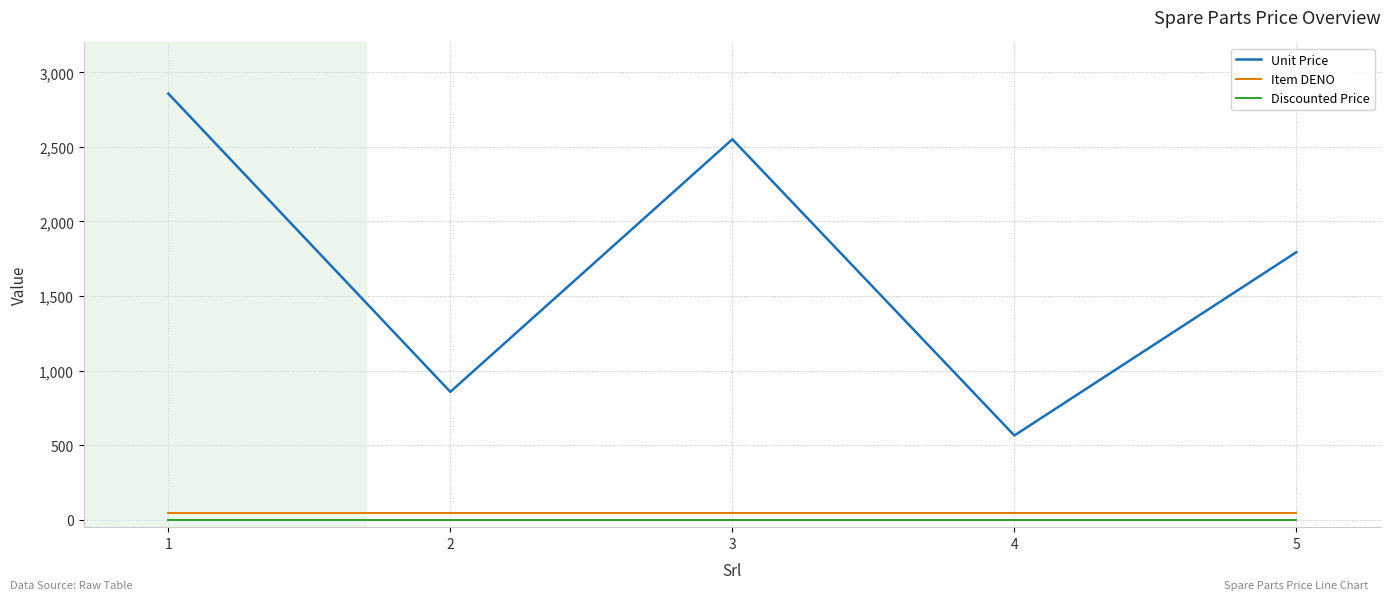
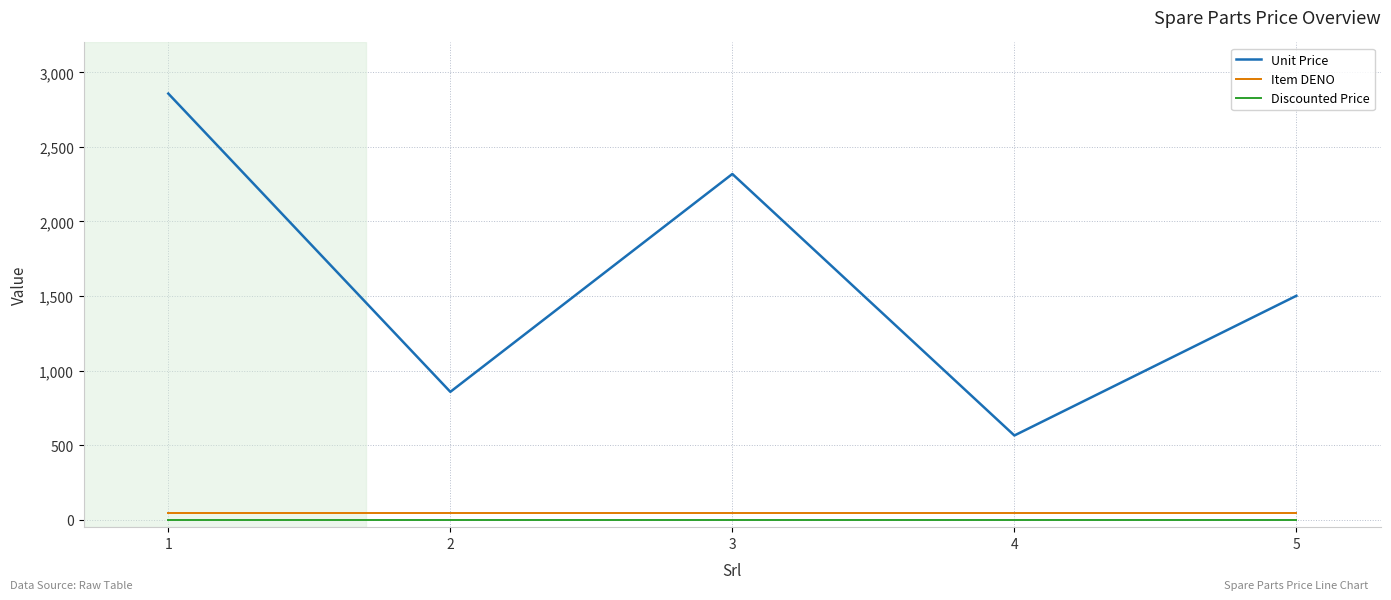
Unit Price, 3: 2,550 -> 2,320
Unit Price, 5: 1,790 -> 1,500
